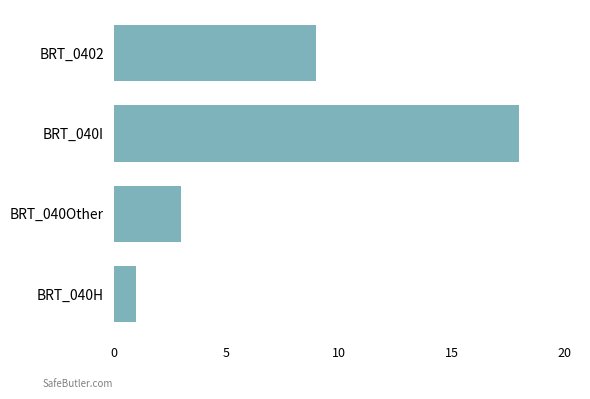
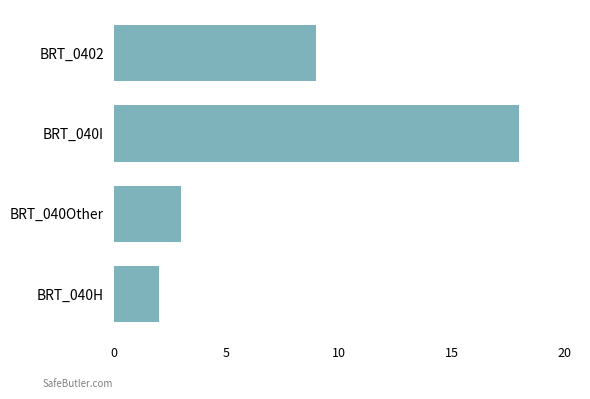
BRT_040H: 1 -> 2
